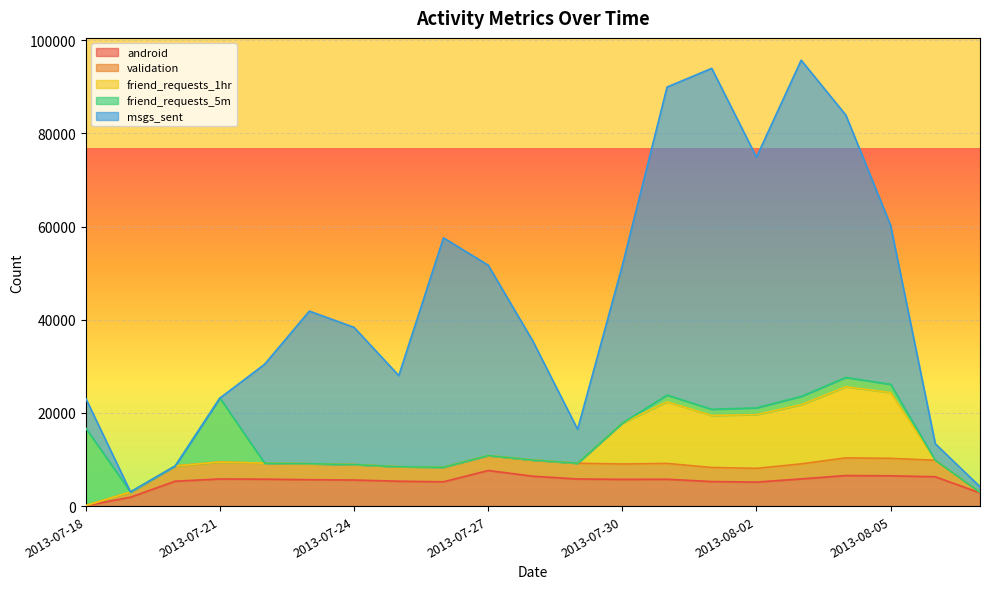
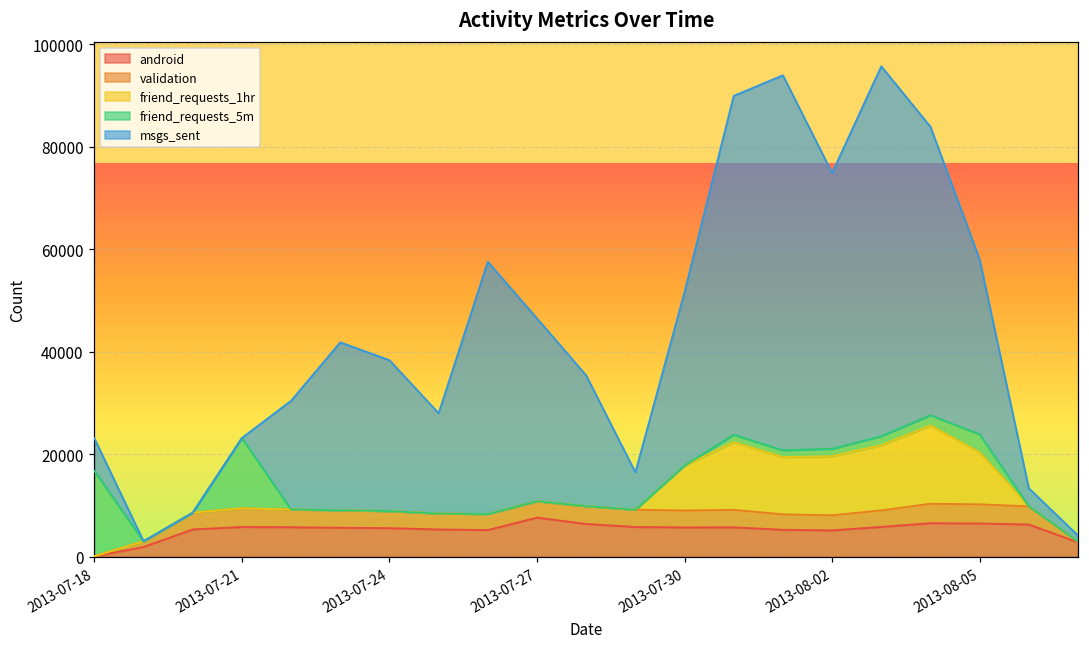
msgs_sent, 2013-07-27: 41000 -> 36000
friend_requests_1hr, 2013-08-05: 14000 -> 10000
friend_requests_5m, 2013-08-05: 2000 -> 4000
